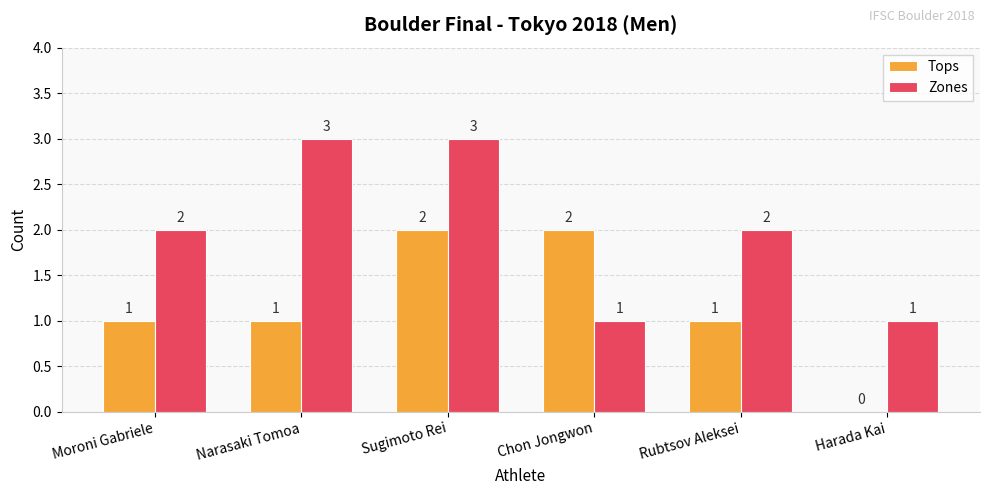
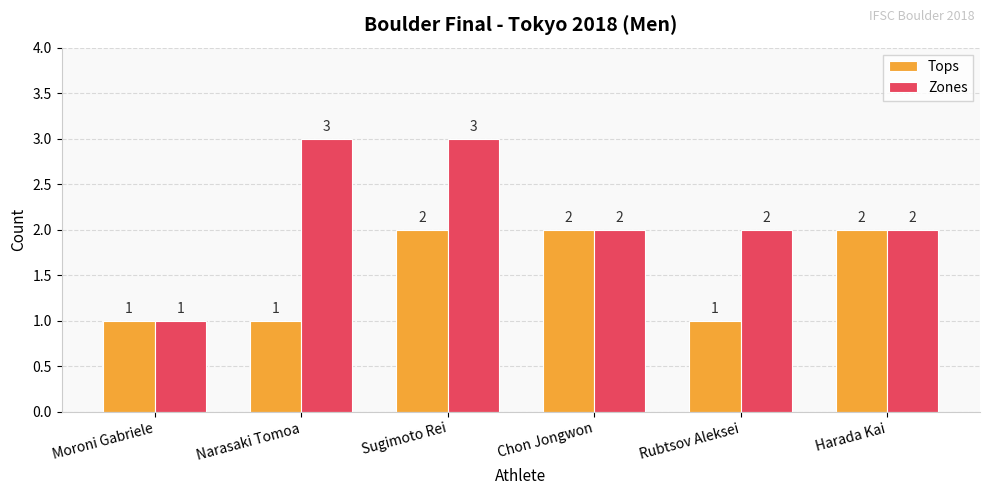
Zones, Moroni Gabriele: 2 -> 1
Zones, Chon Jongwon: 1 -> 2
Tops, Harada Kai: 0 -> 2
Zones, Harada Kai: 1 -> 2
